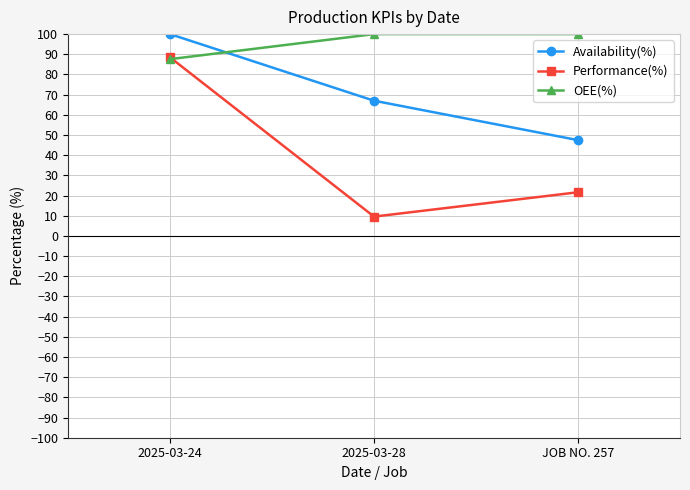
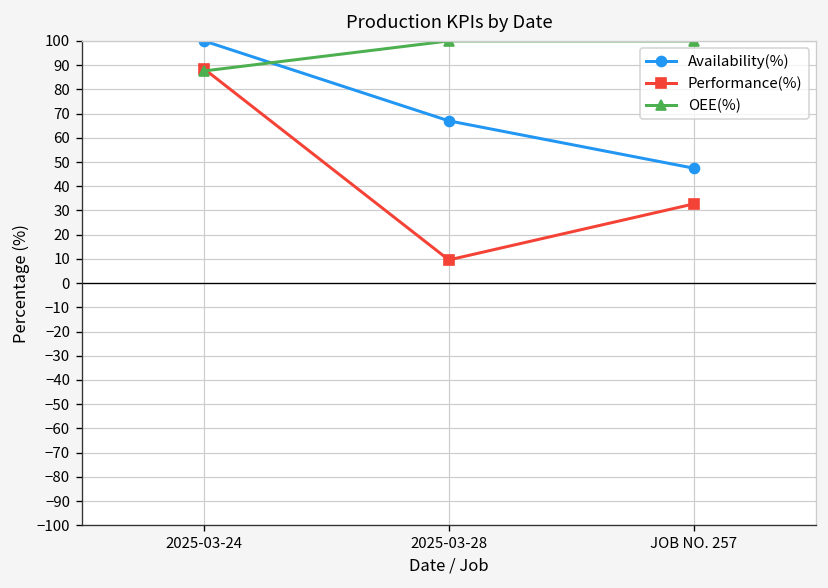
Performance(%), JOB NO. 257: 22 -> 33
